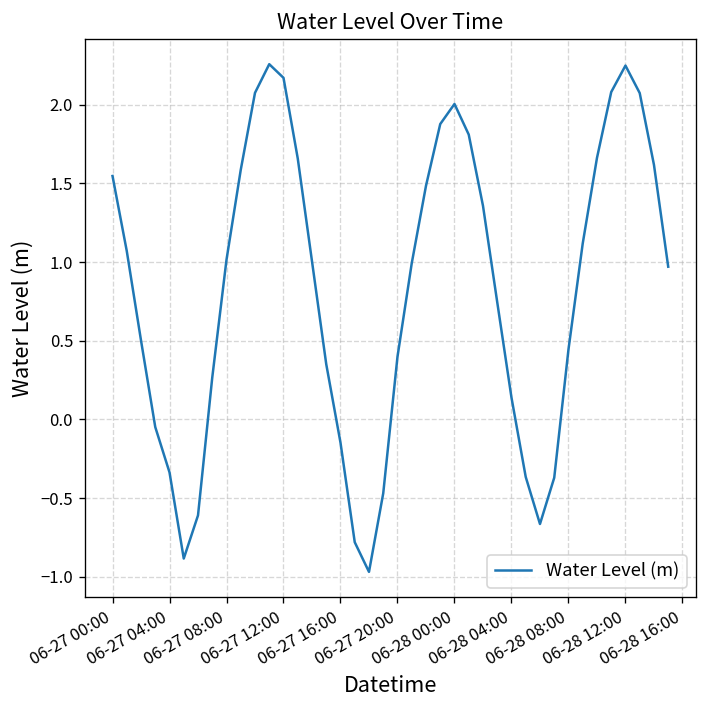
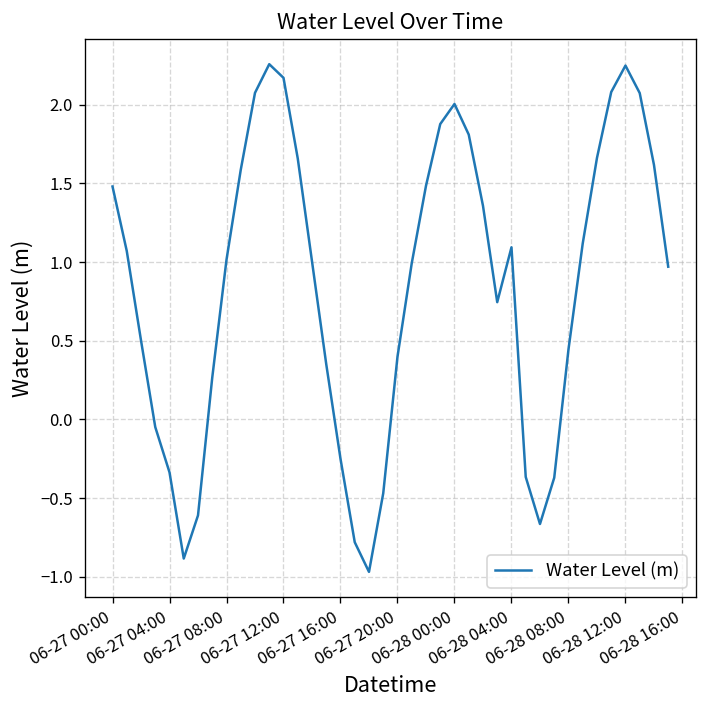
06-27 00:00: 1.55 -> 1.48
06-27 16:00: -0.15 -> -0.25
06-28 04:00: 0.14 -> 1.09
